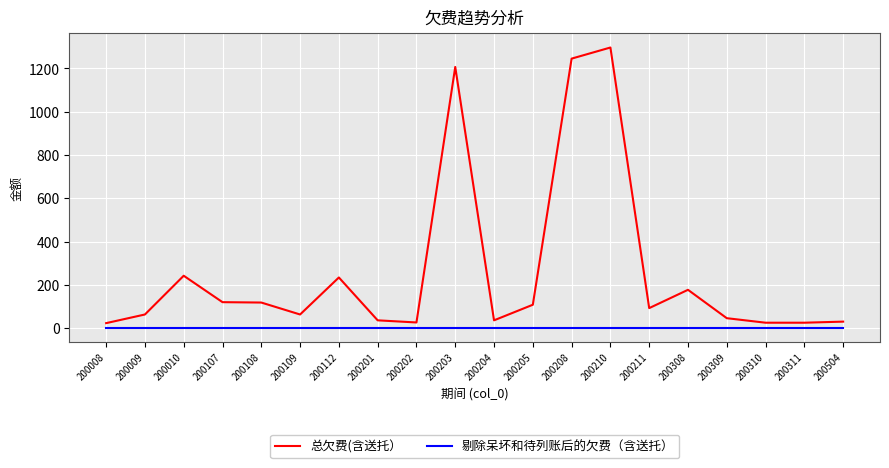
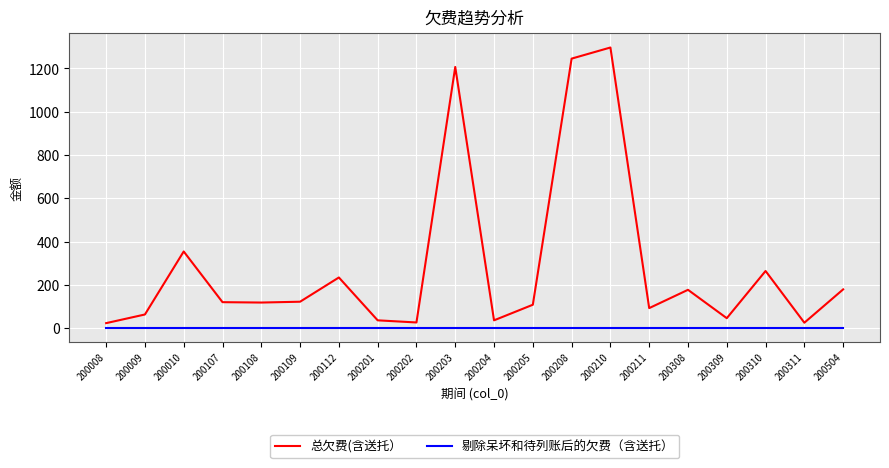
总欠费(含送托）, 200010: 240 -> 350
总欠费(含送托）, 200109: 60 -> 120
总欠费(含送托）, 200310: 30 -> 260
总欠费(含送托）, 200504: 30 -> 180
